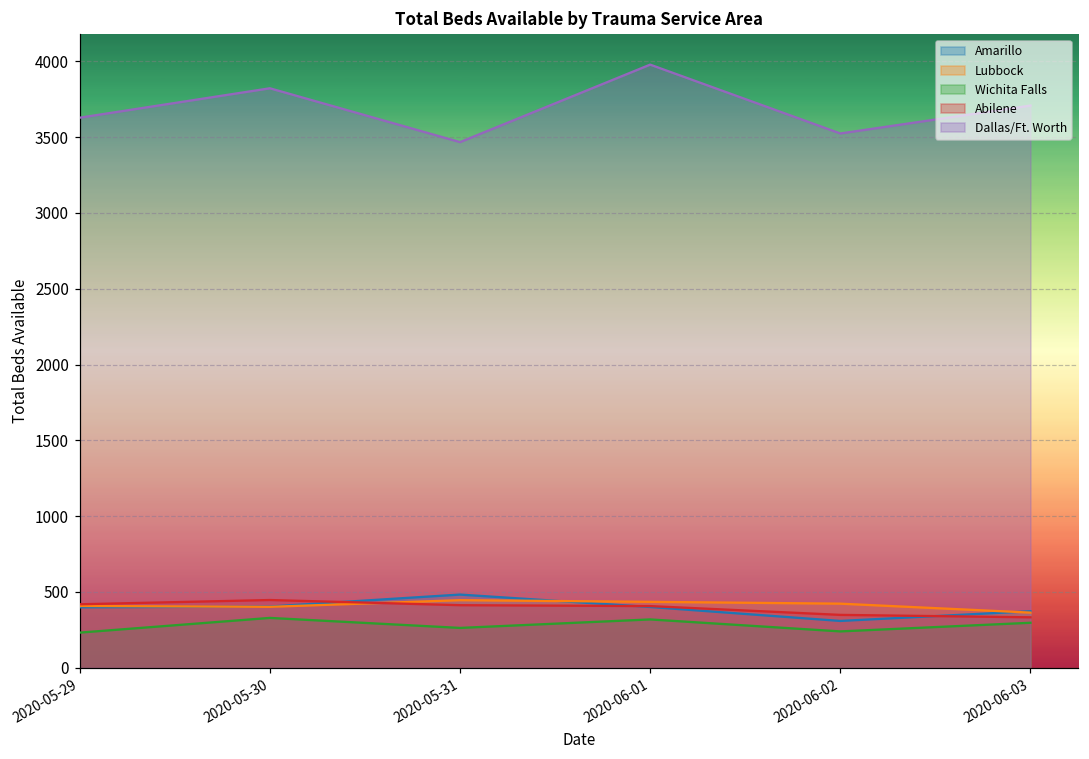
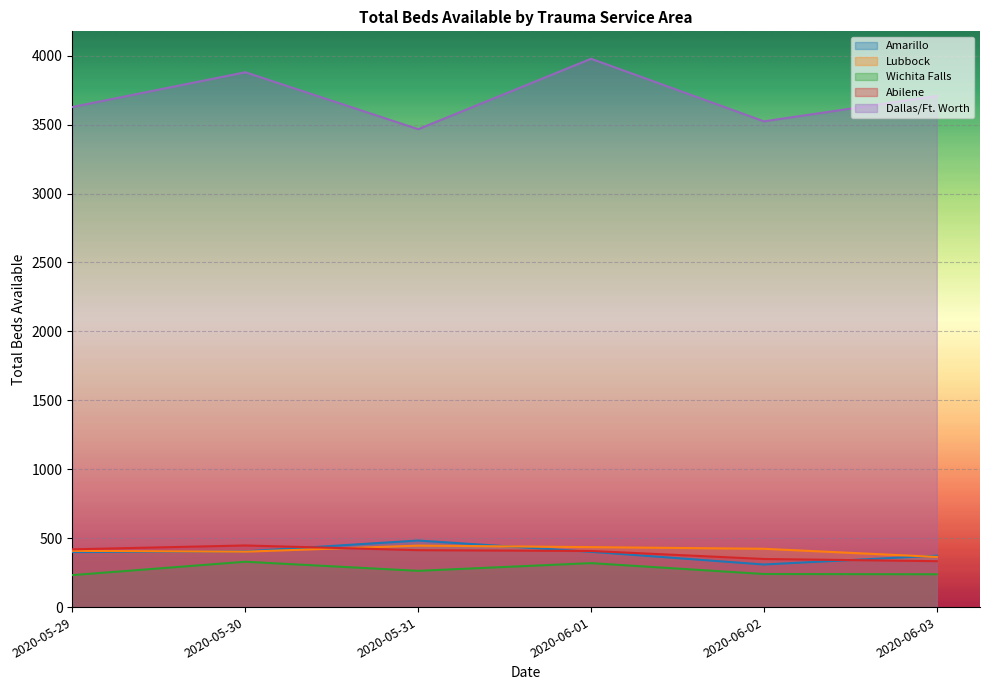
Dallas/Ft. Worth, 2020-05-30: 3820 -> 3880
Wichita Falls, 2020-06-03: 300 -> 240
